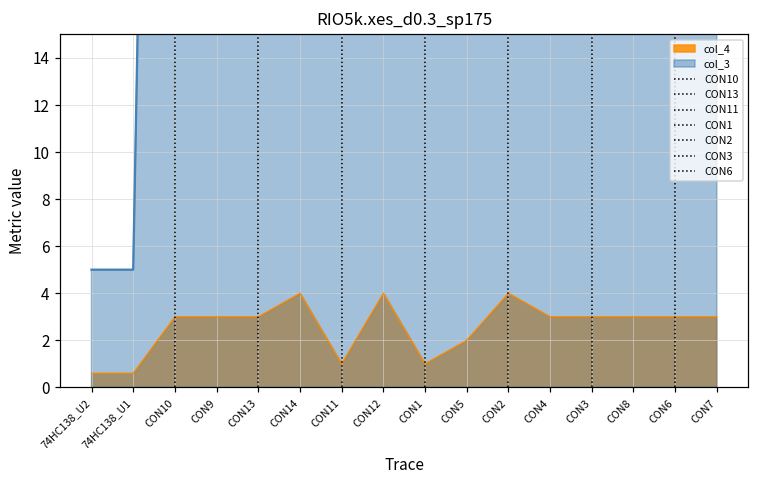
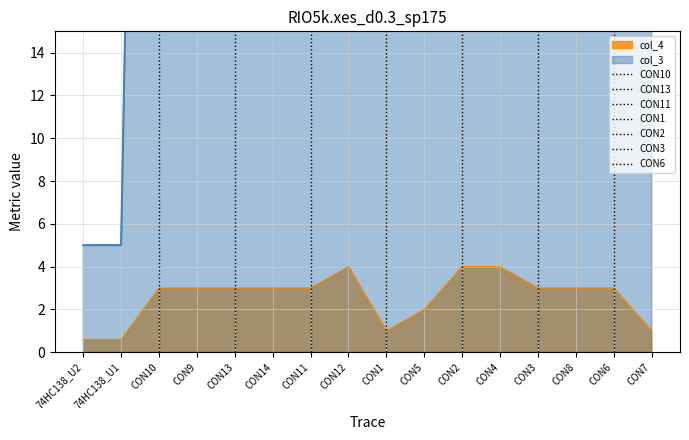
col_4, CON14: 4 -> 3
col_4, CON11: 1 -> 3
col_4, CON4: 3 -> 4
col_4, CON7: 3 -> 1
